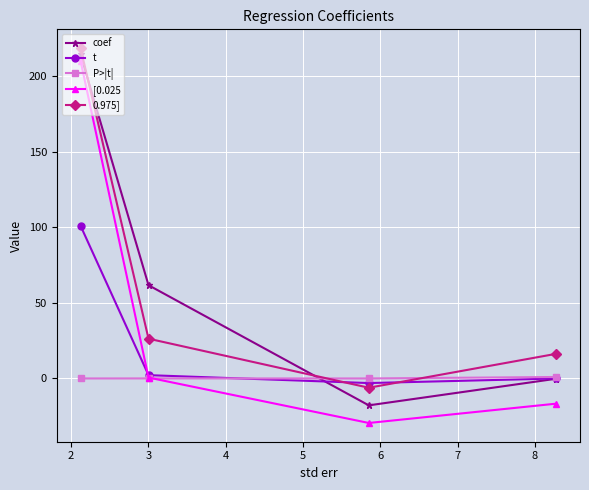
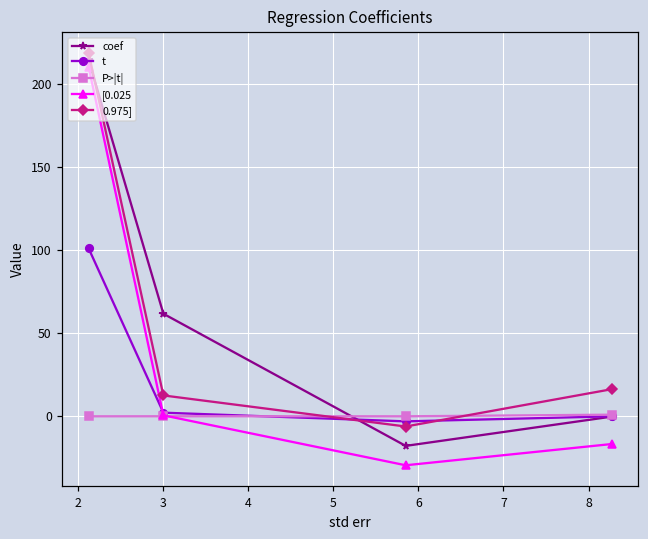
0.975], 3: 26 -> 13
